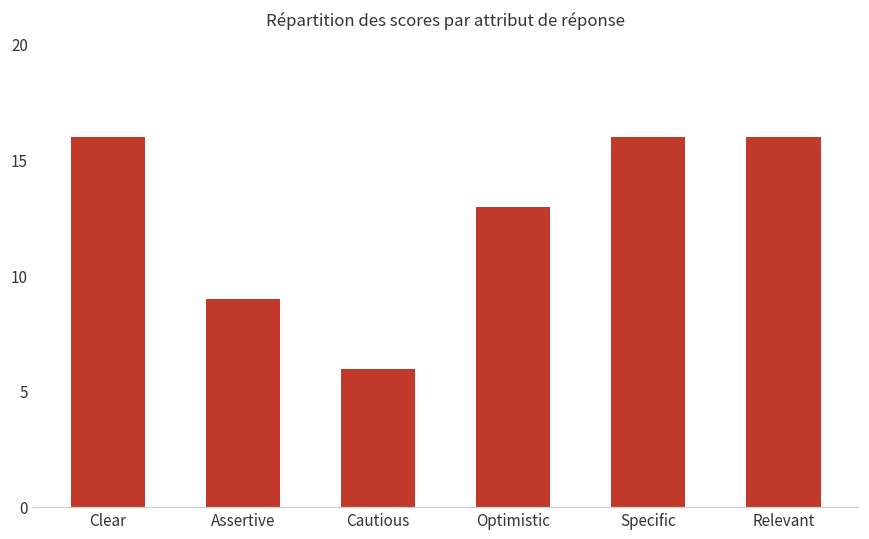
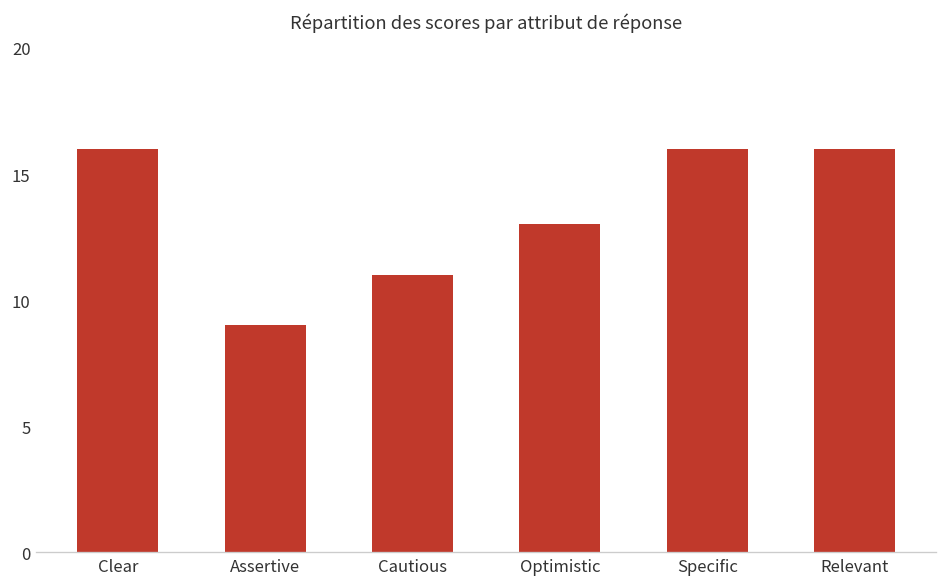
Cautious: 6 -> 11
